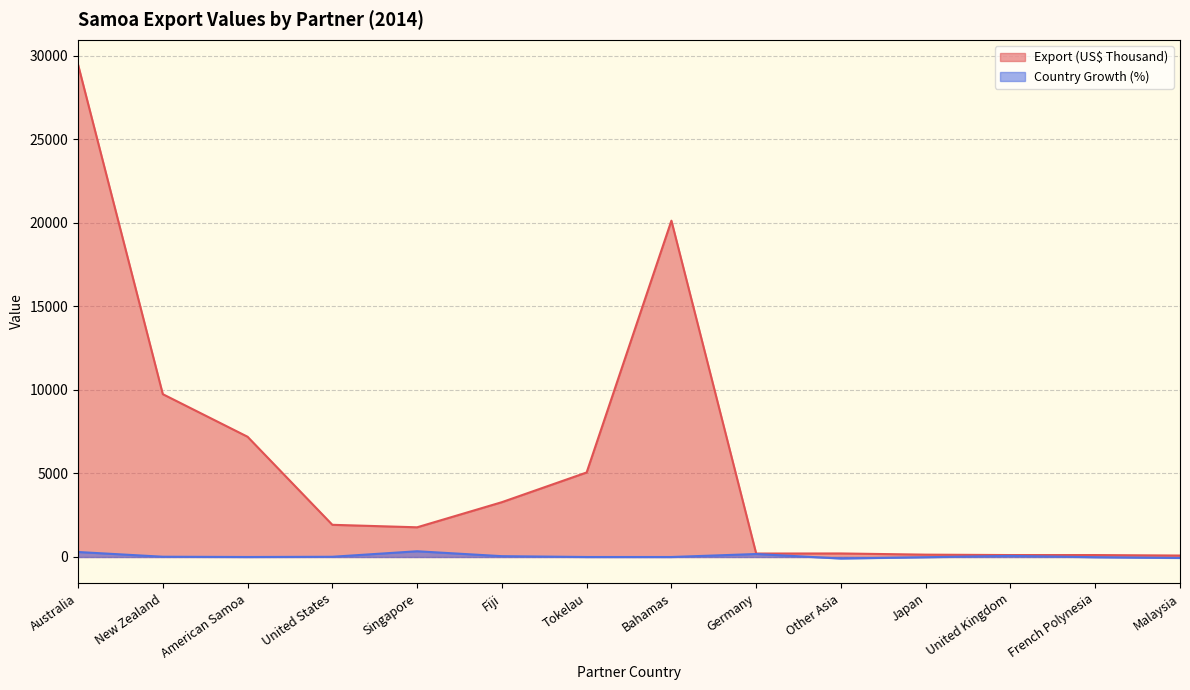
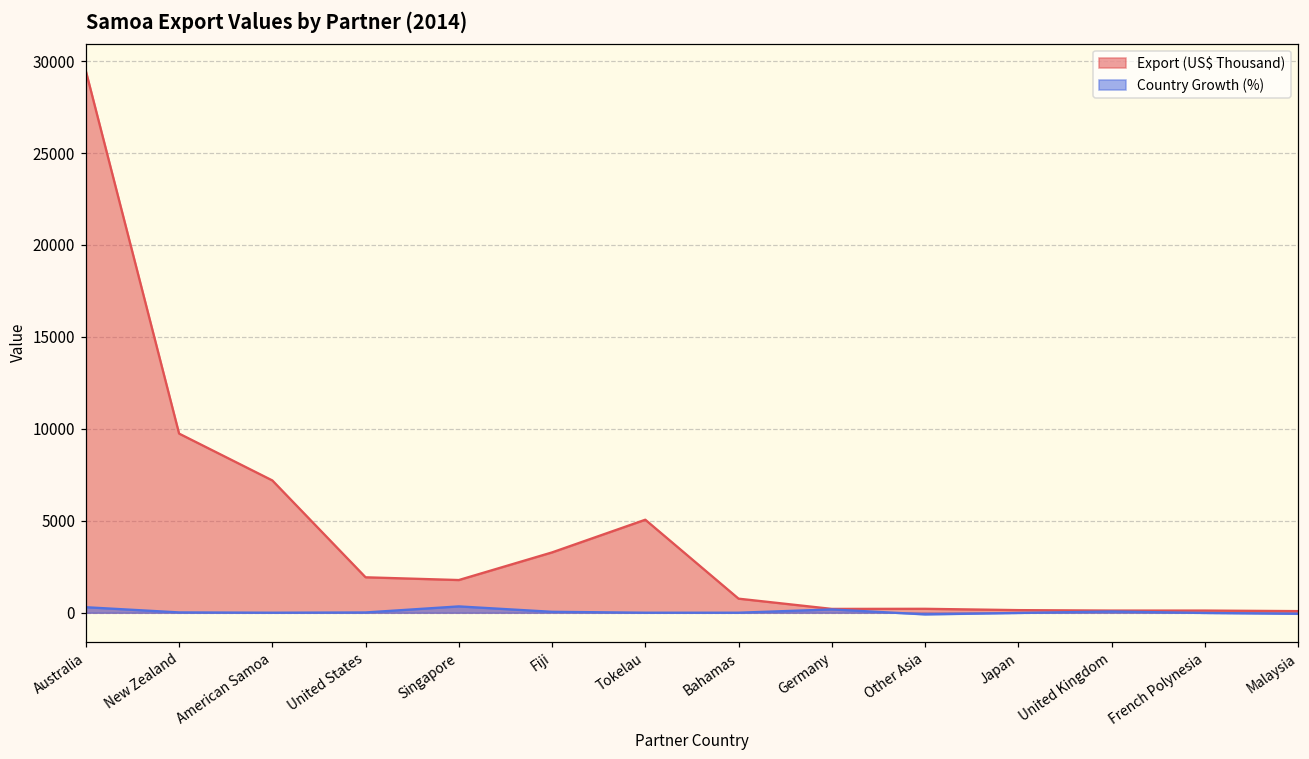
Export (US$ Thousand), Bahamas: 20100 -> 800
